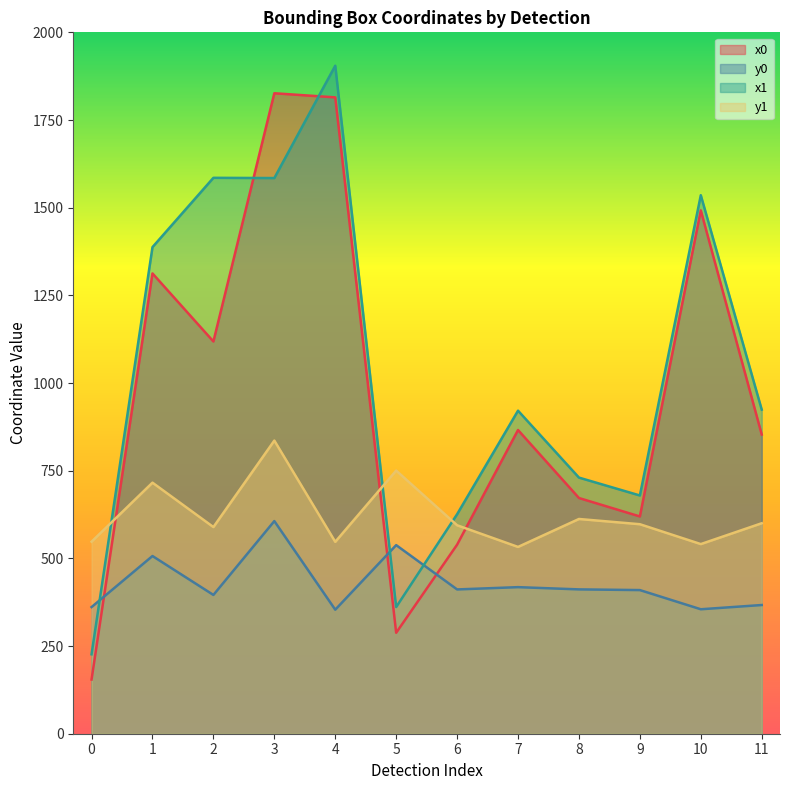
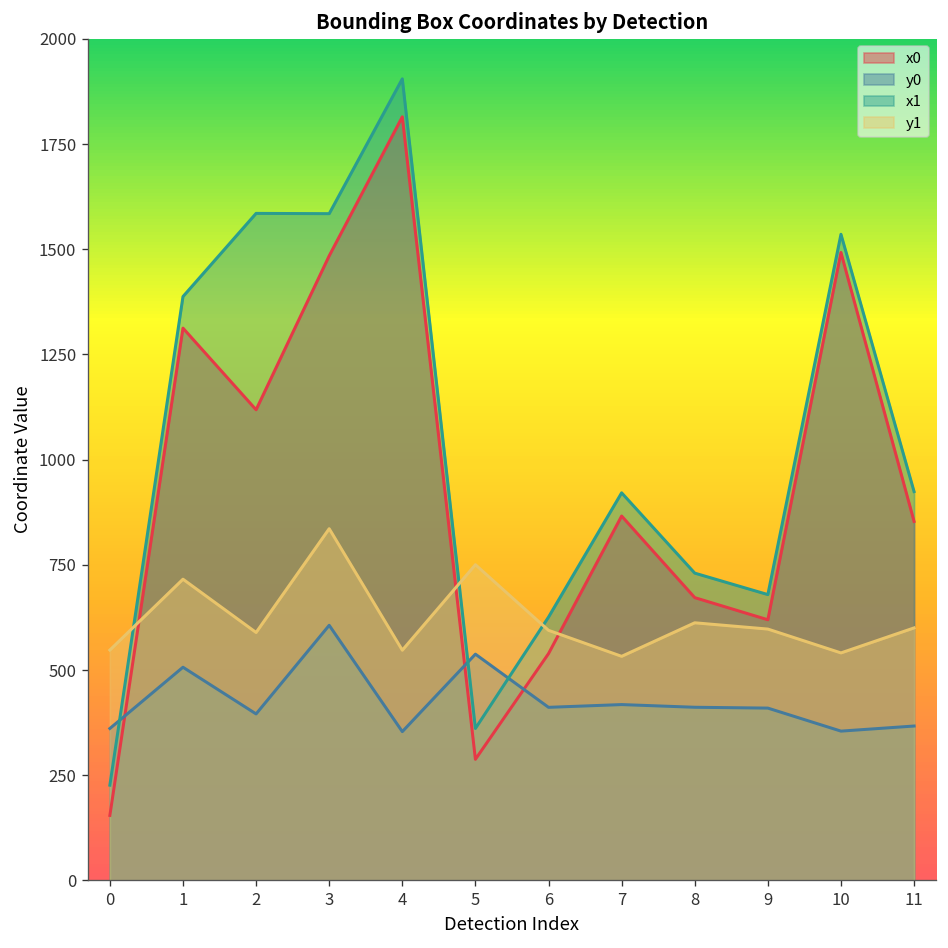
x0, 3: 1830 -> 1480
